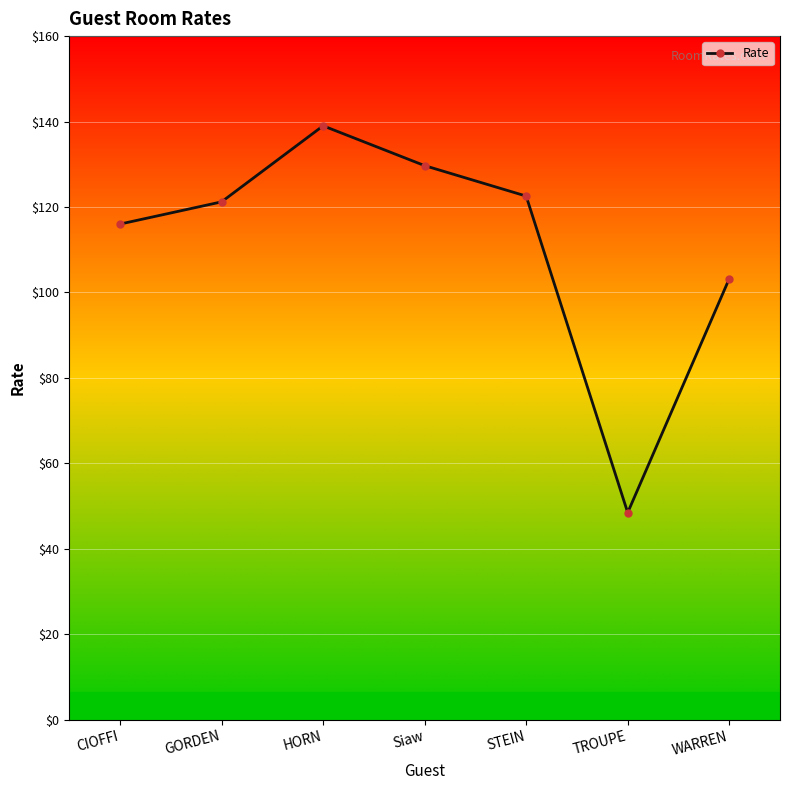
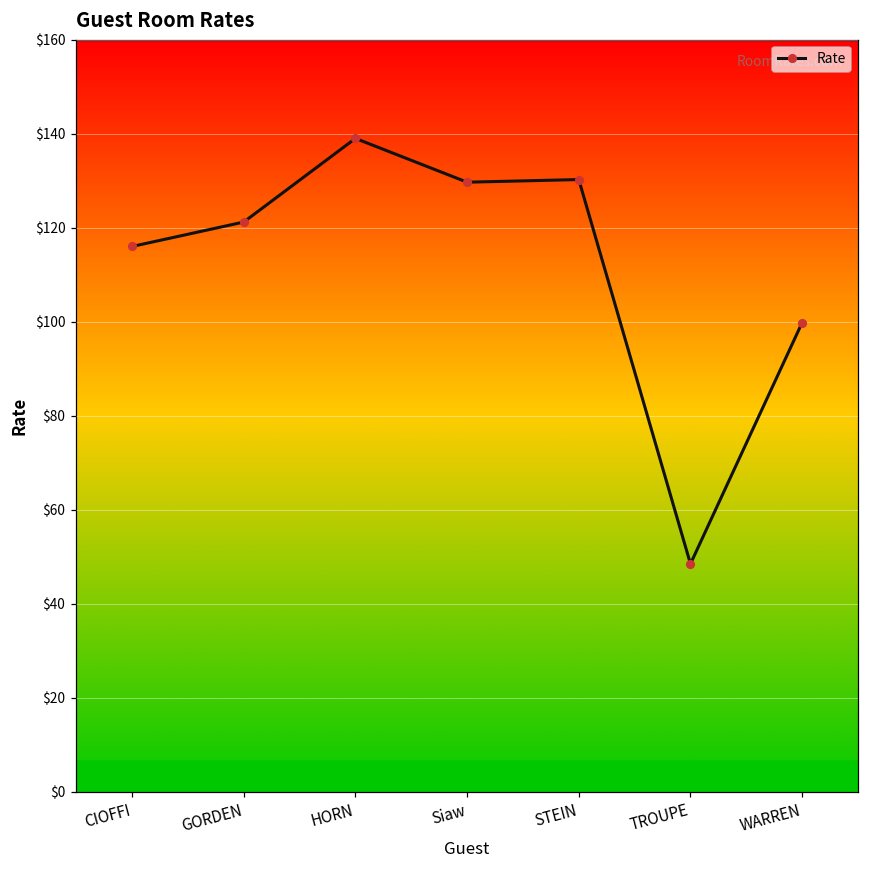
STEIN: $123 -> $130
WARREN: $103 -> $100
